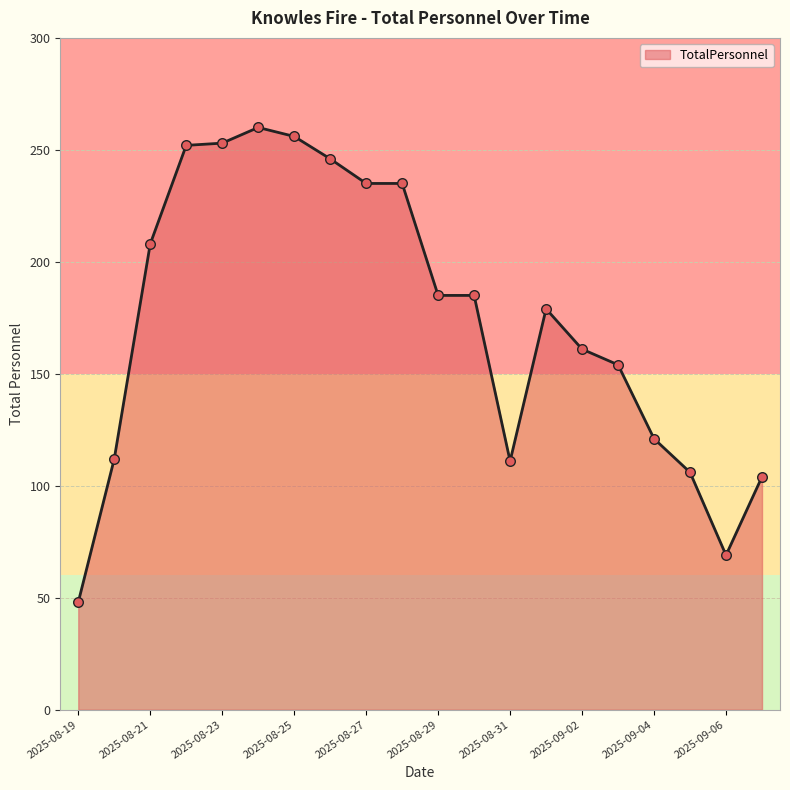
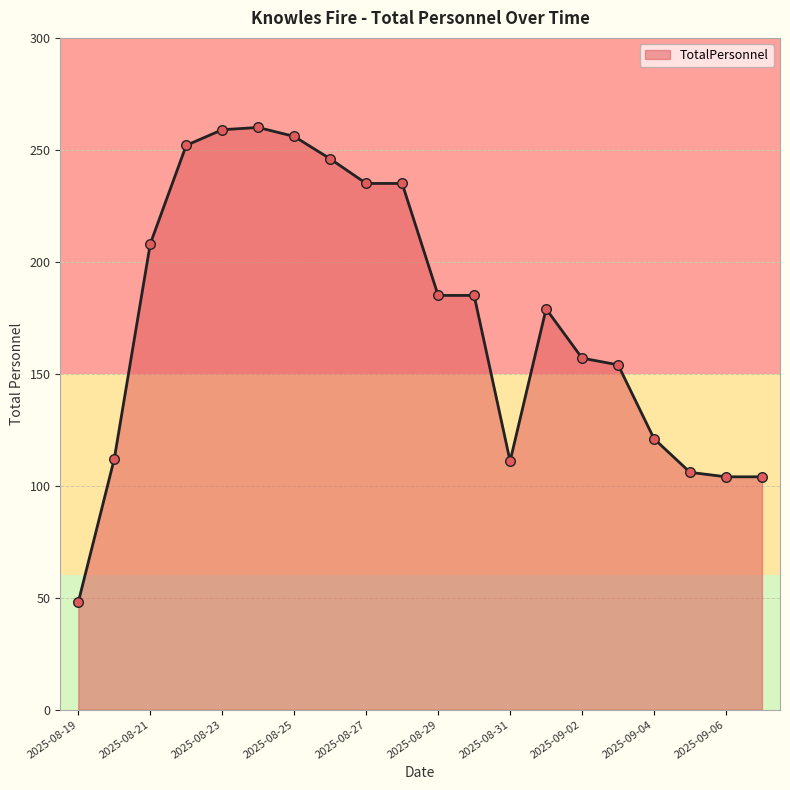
2025-08-23: 253 -> 259
2025-09-02: 161 -> 157
2025-09-06: 69 -> 104
